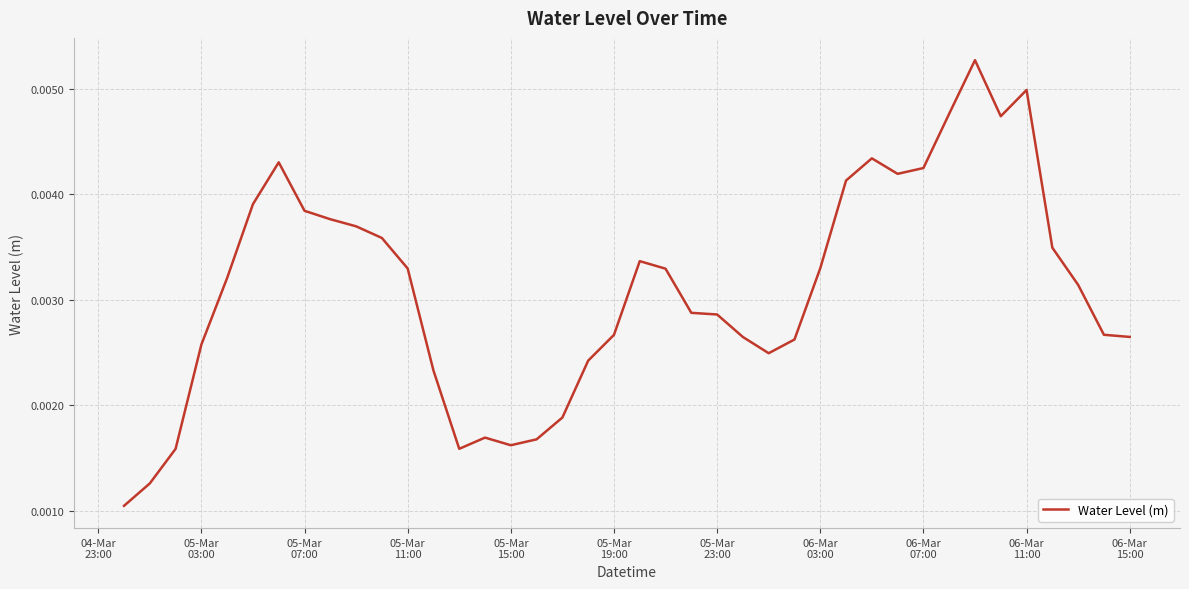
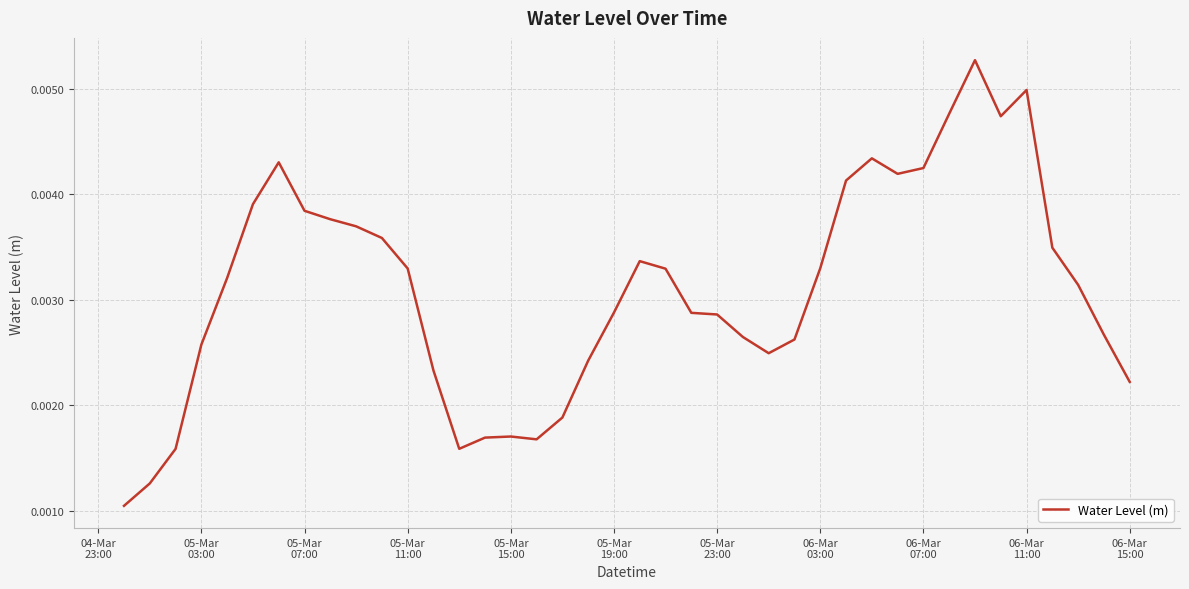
05-Mar 15:00: 0.00162 -> 0.00170
05-Mar 19:00: 0.00267 -> 0.00288
06-Mar 15:00: 0.00265 -> 0.00222
